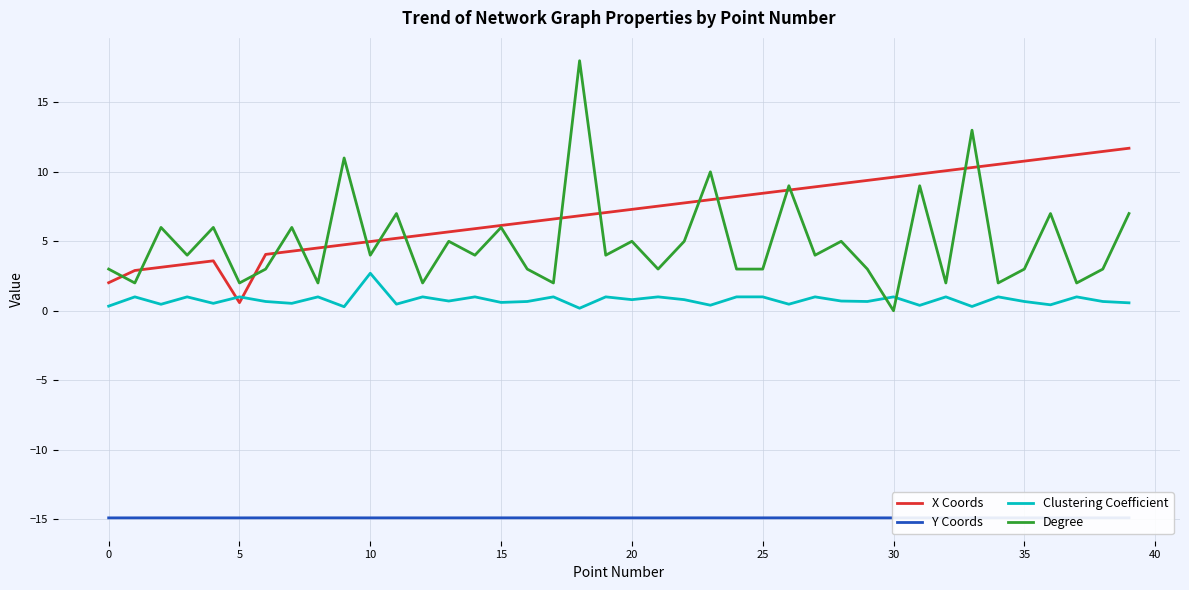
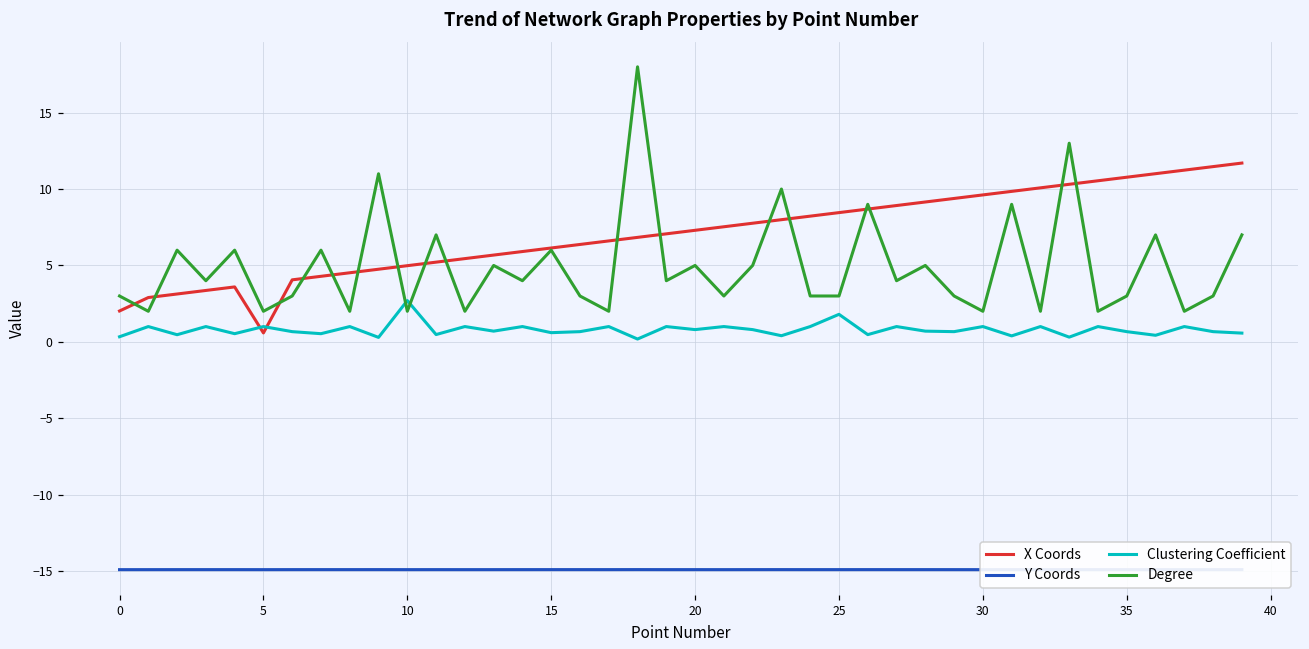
Degree, 10: 4 -> 2
Clustering Coefficient, 25: 1.0 -> 1.8
Degree, 30: 0 -> 2
